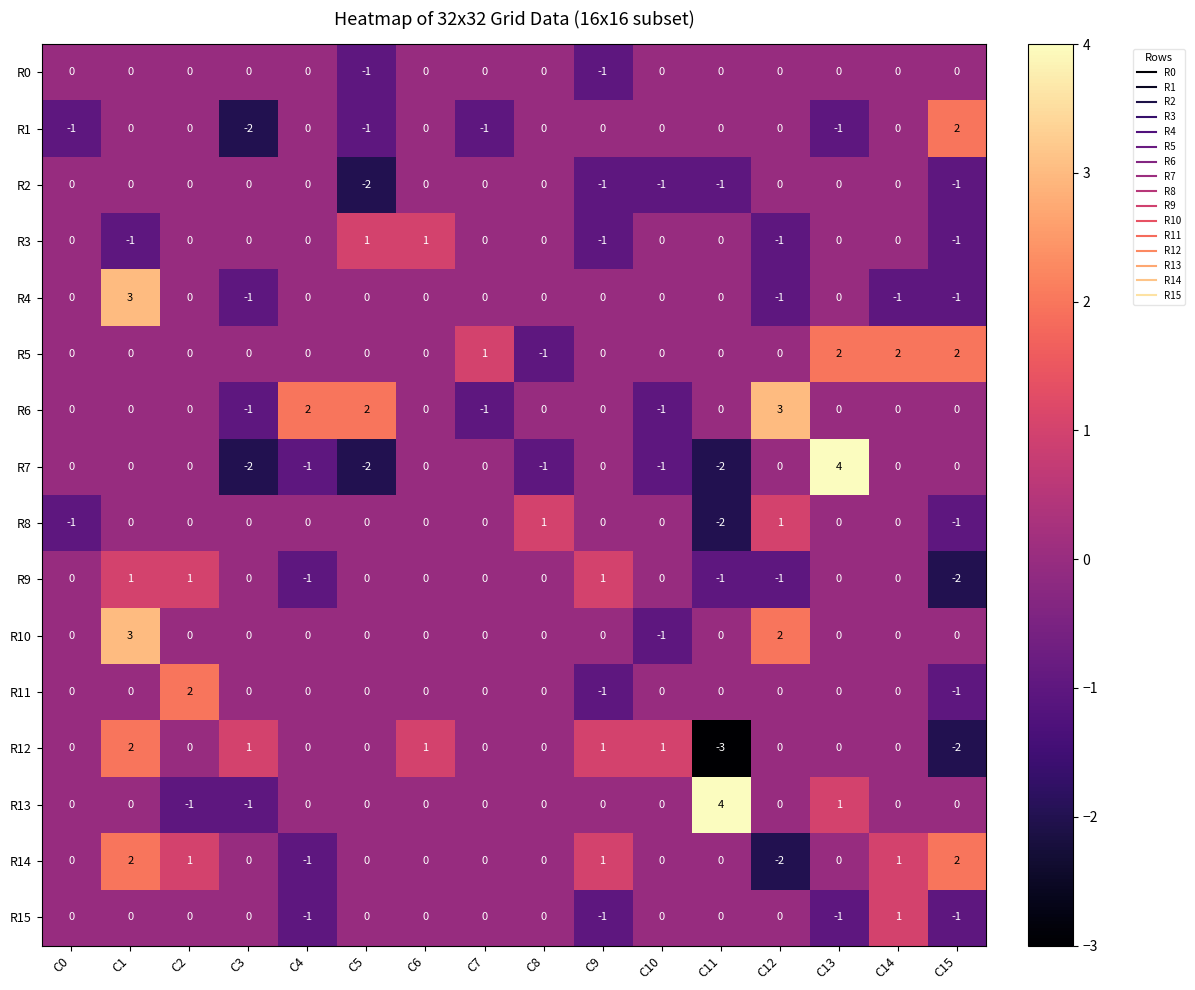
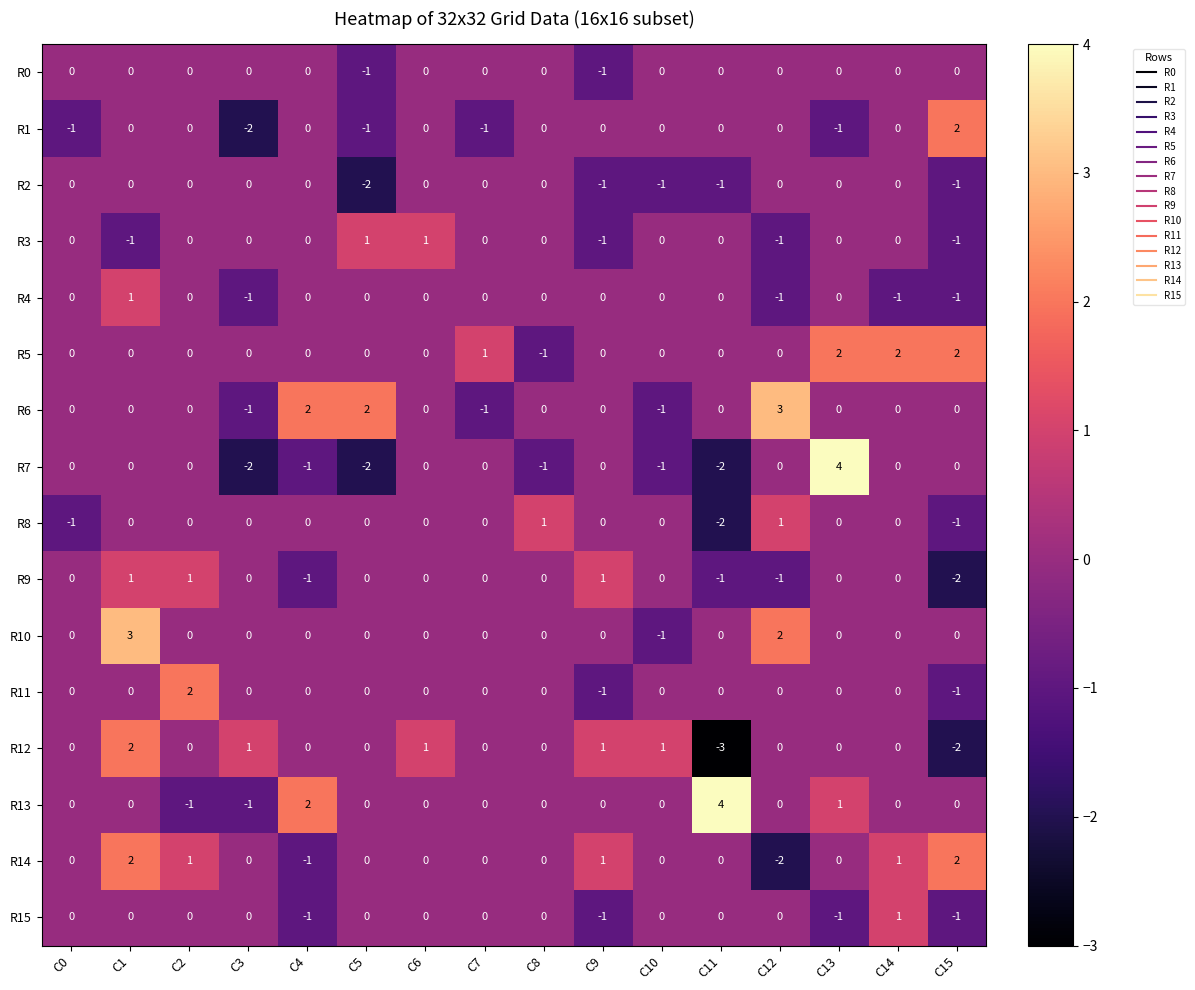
R4, C1: 3 -> 1
R13, C4: 0 -> 2
